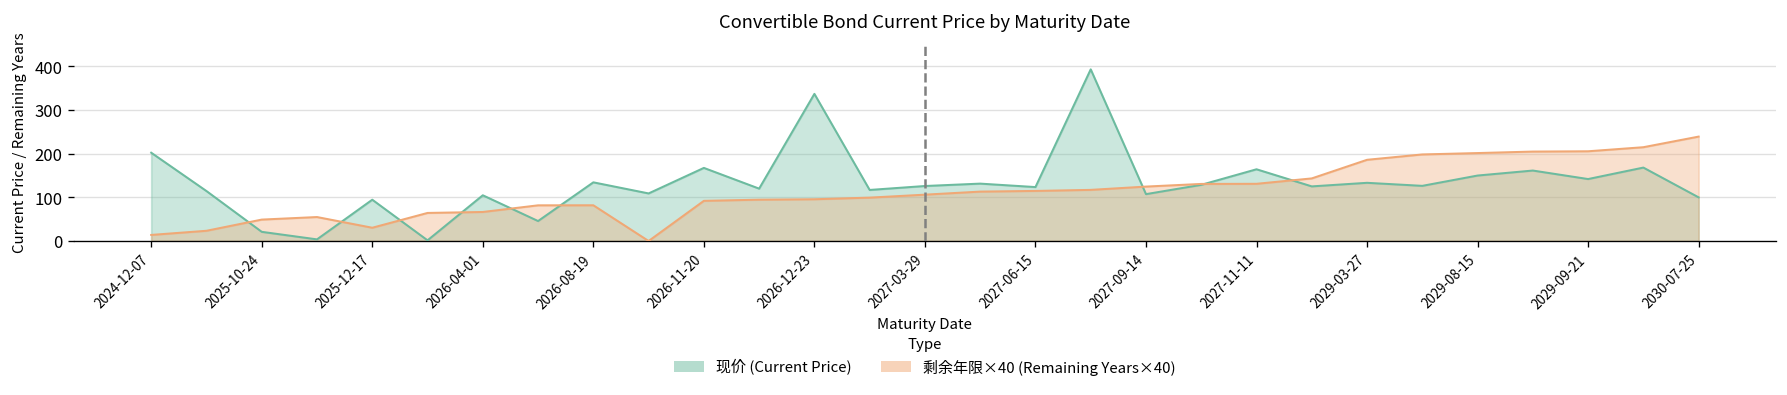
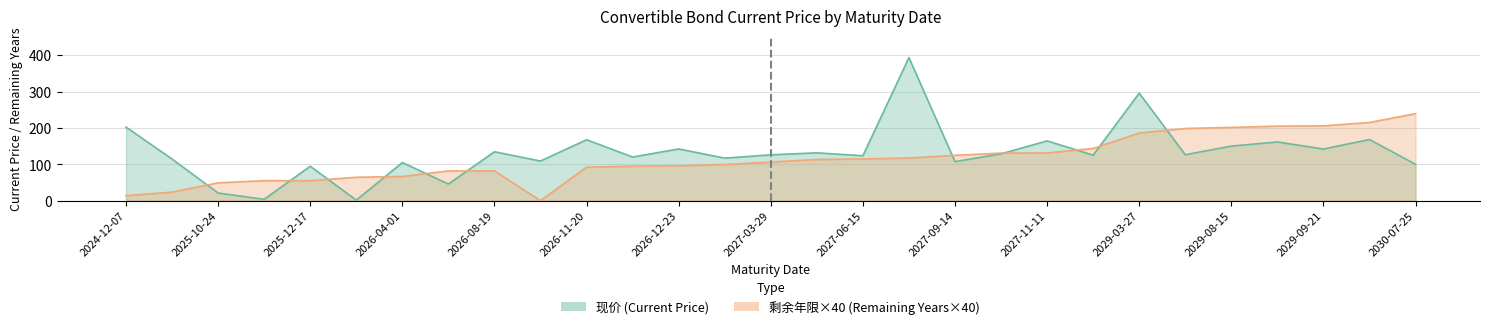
剩余年限×40 (Remaining Years×40), 2025-12-17: 30 -> 60
现价 (Current Price), 2026-12-23: 340 -> 140
现价 (Current Price), 2029-03-27: 130 -> 300
